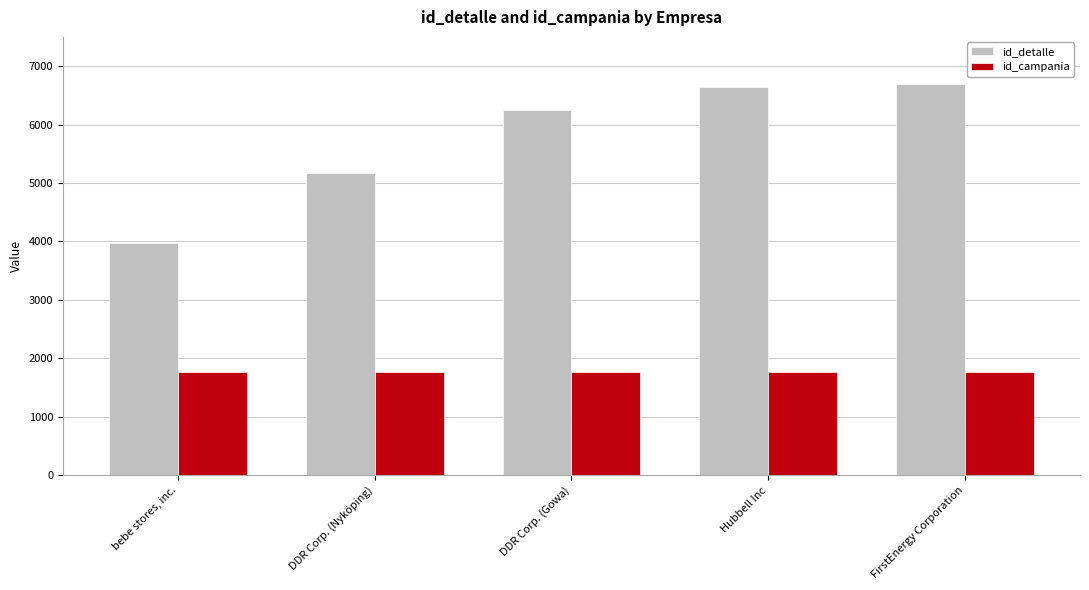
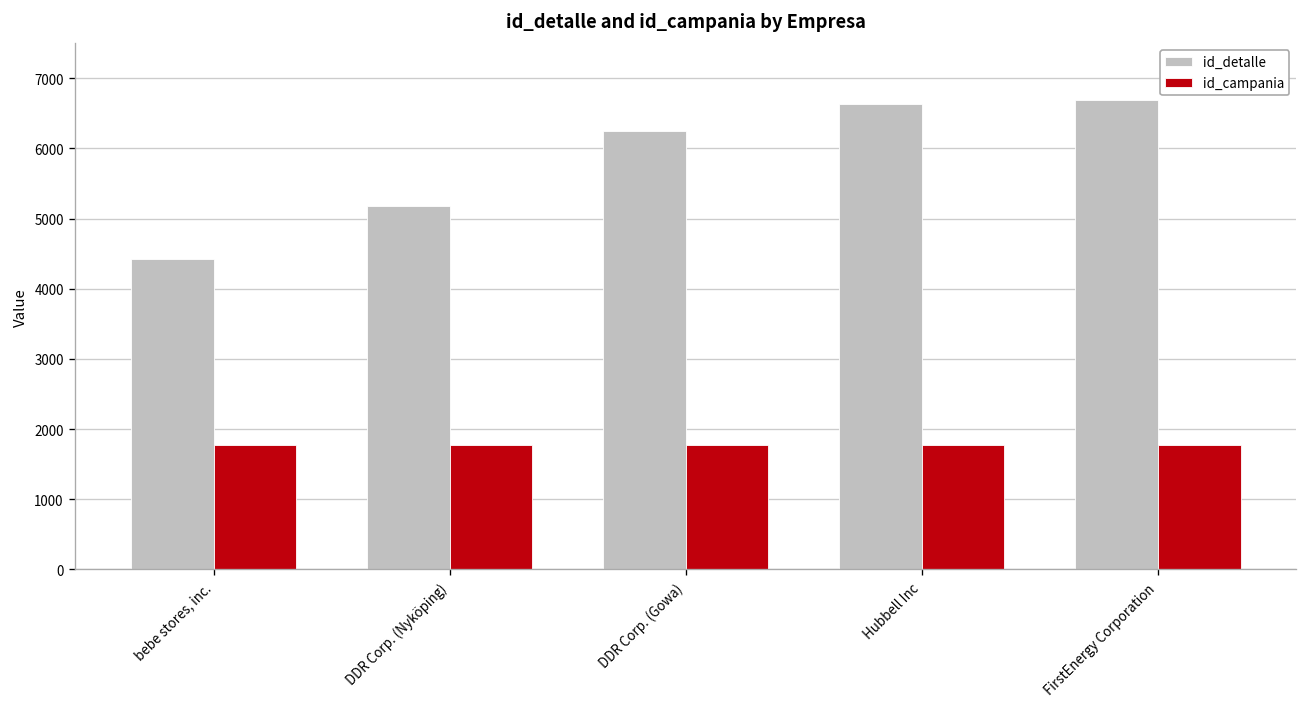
id_detalle, bebe stores, inc.: 4000 -> 4400
